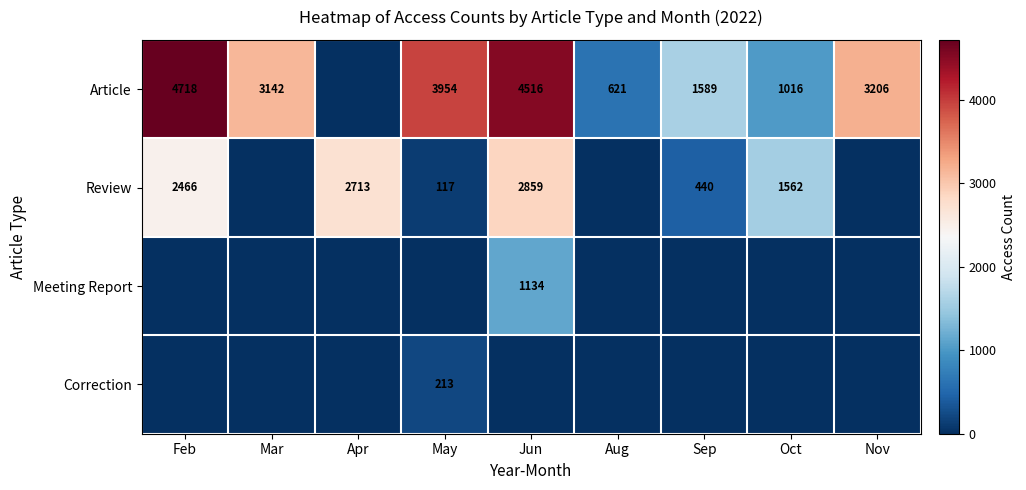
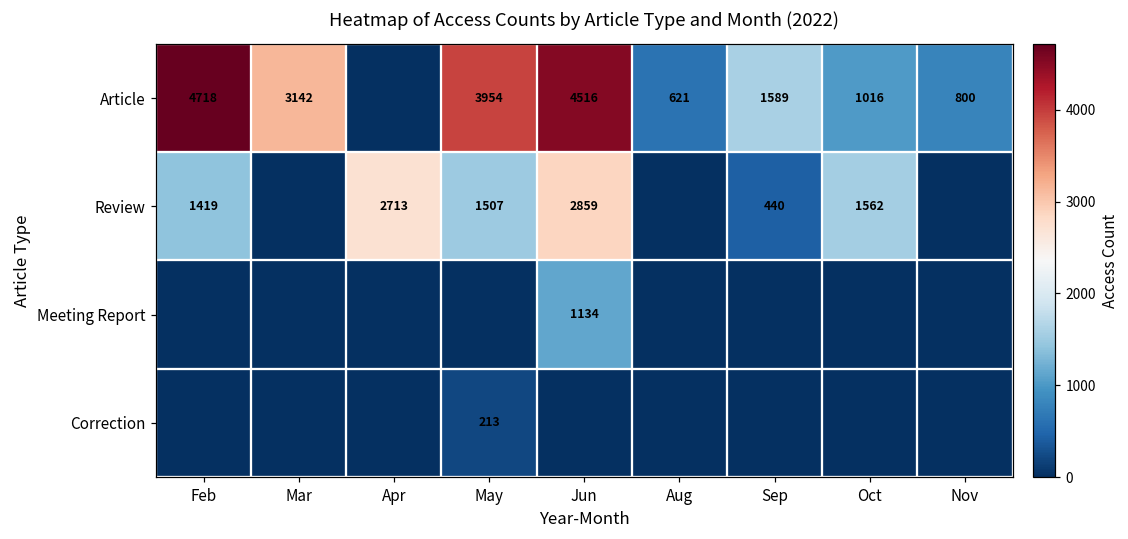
Article, Nov: 3206 -> 800
Review, Feb: 2466 -> 1419
Review, May: 117 -> 1507
